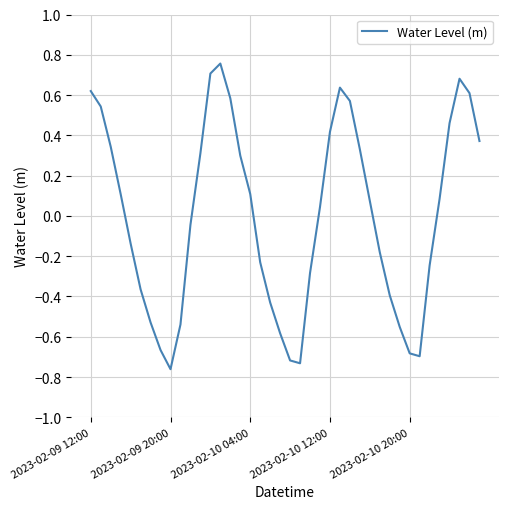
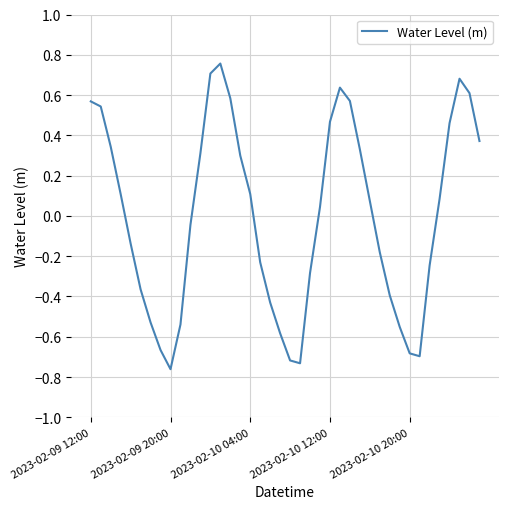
2023-02-09 12:00: 0.62 -> 0.57
2023-02-10 12:00: 0.42 -> 0.47
